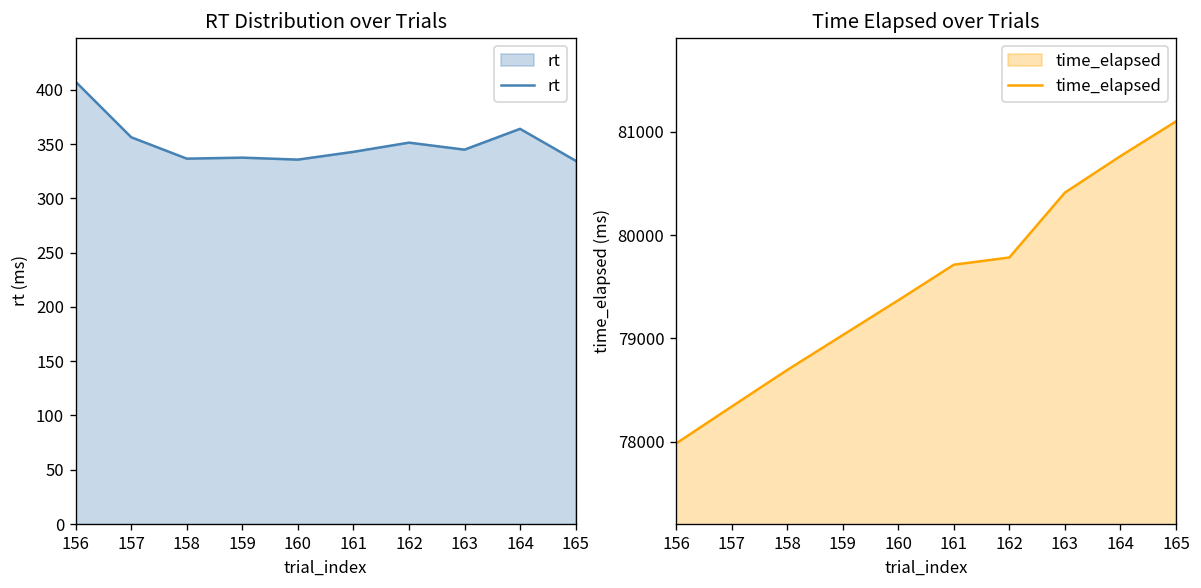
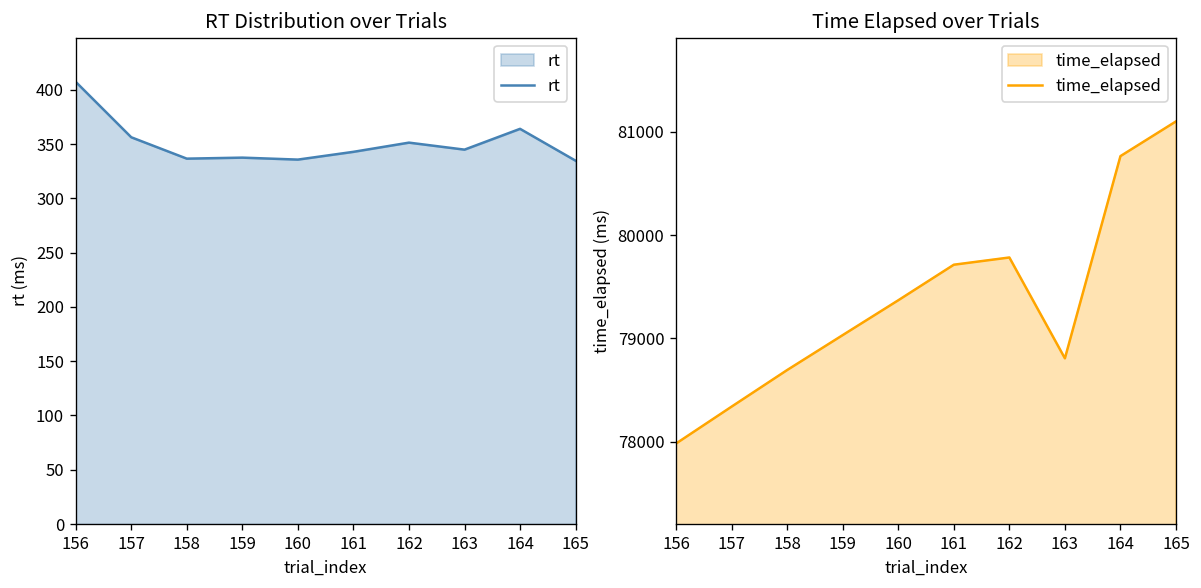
Time Elapsed over Trials, 163: 80400 -> 78800
